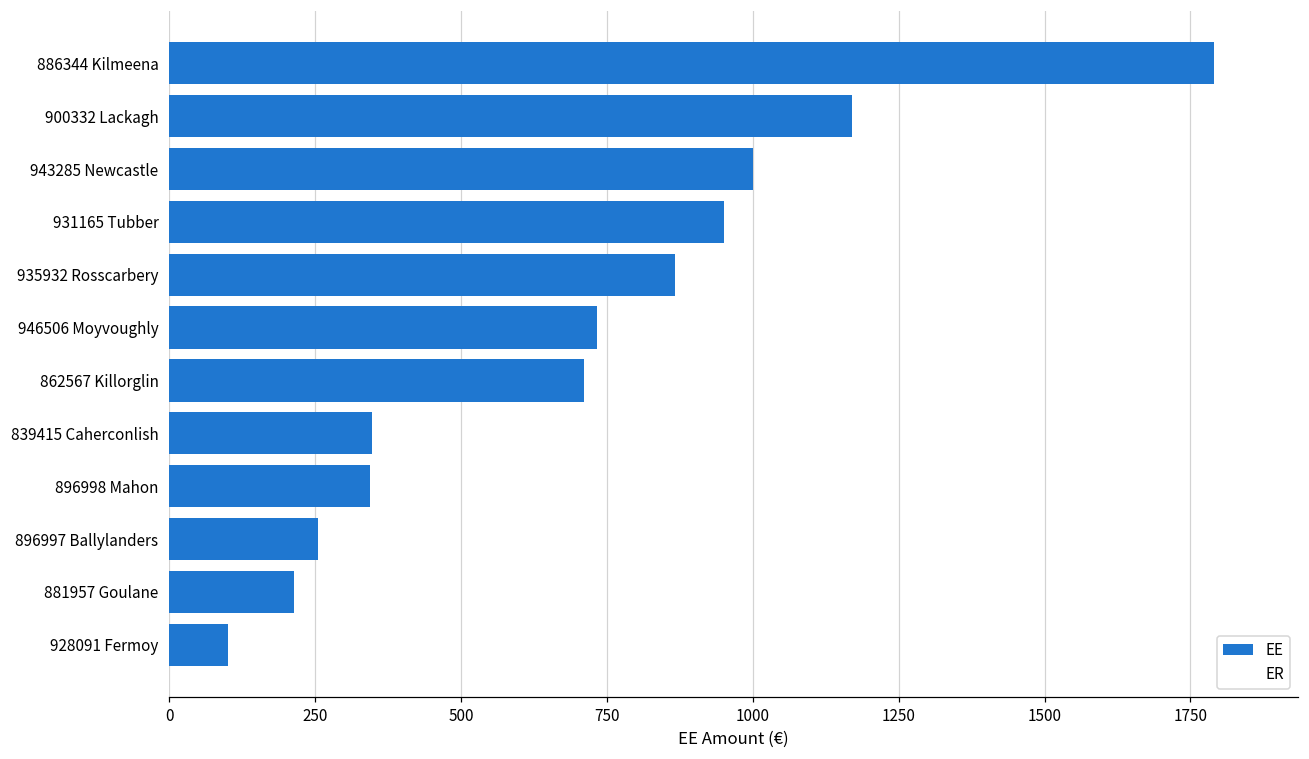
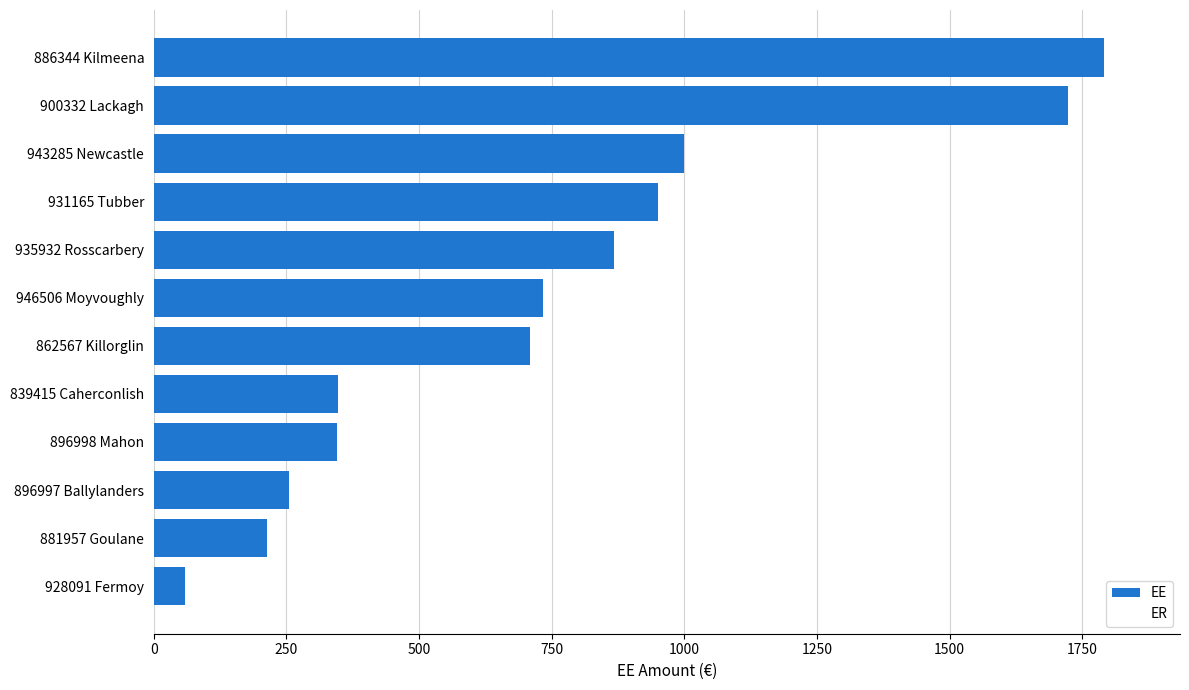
EE, 900332 Lackagh: 1170 -> 1720
EE, 928091 Fermoy: 100 -> 60
